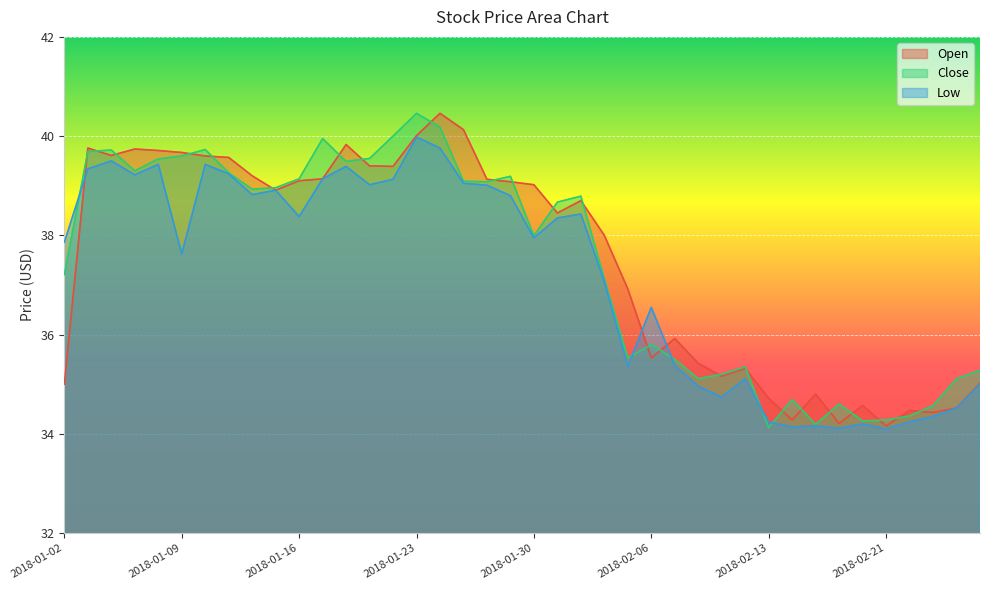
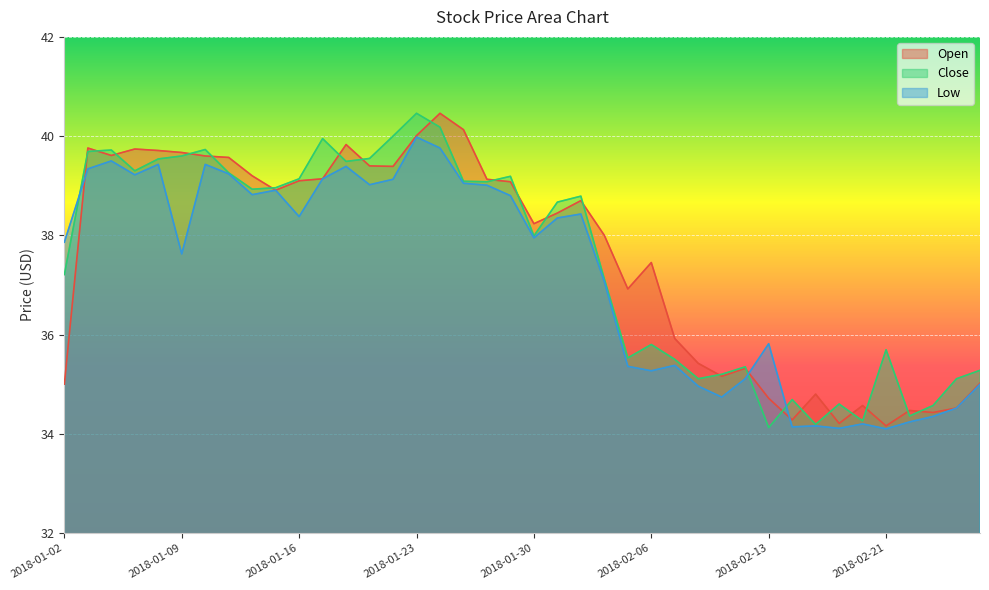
Open, 2018-01-30: 39.0 -> 38.2
Open, 2018-02-06: 35.5 -> 37.5
Low, 2018-02-06: 36.5 -> 35.3
Low, 2018-02-13: 34.2 -> 35.8
Close, 2018-02-21: 34.3 -> 35.7
